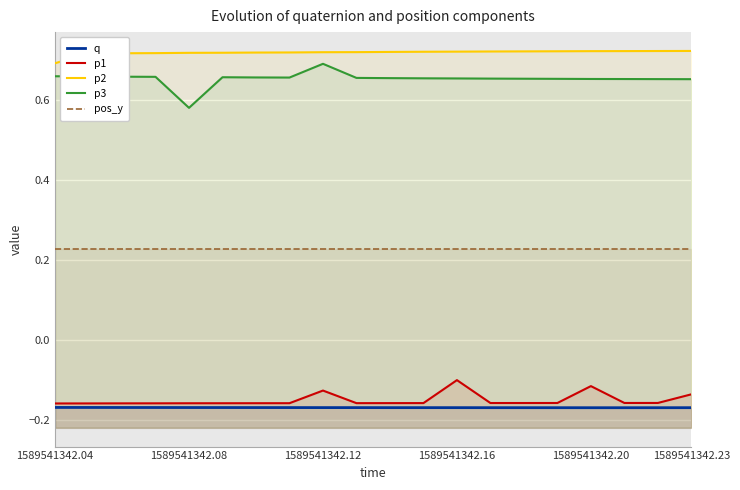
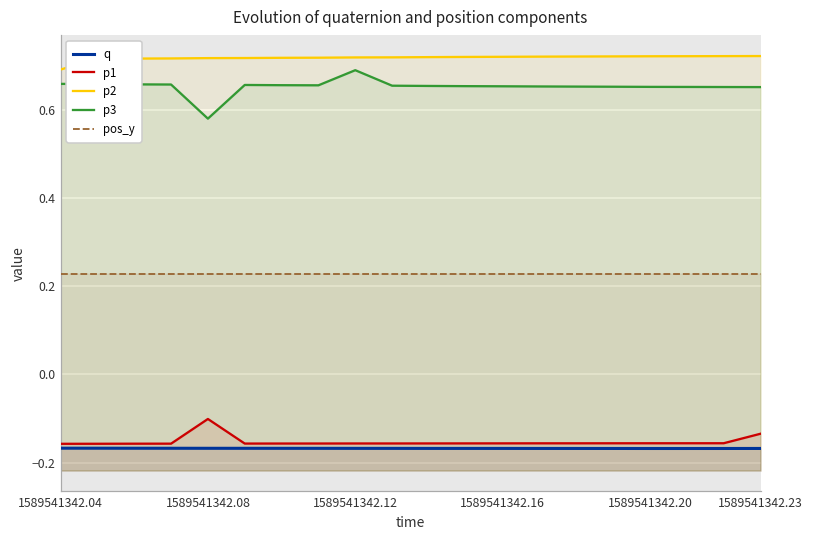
p1, 1589541342.08: -0.16 -> -0.10
p1, 1589541342.12: -0.13 -> -0.16
p1, 1589541342.16: -0.10 -> -0.16
p1, 1589541342.20: -0.11 -> -0.16
